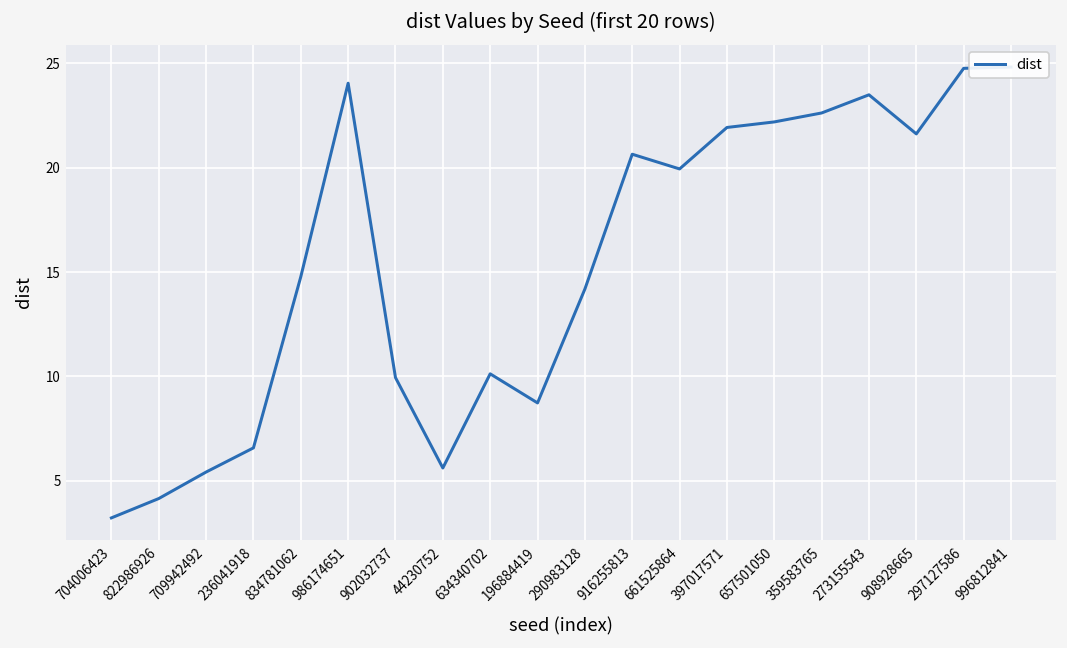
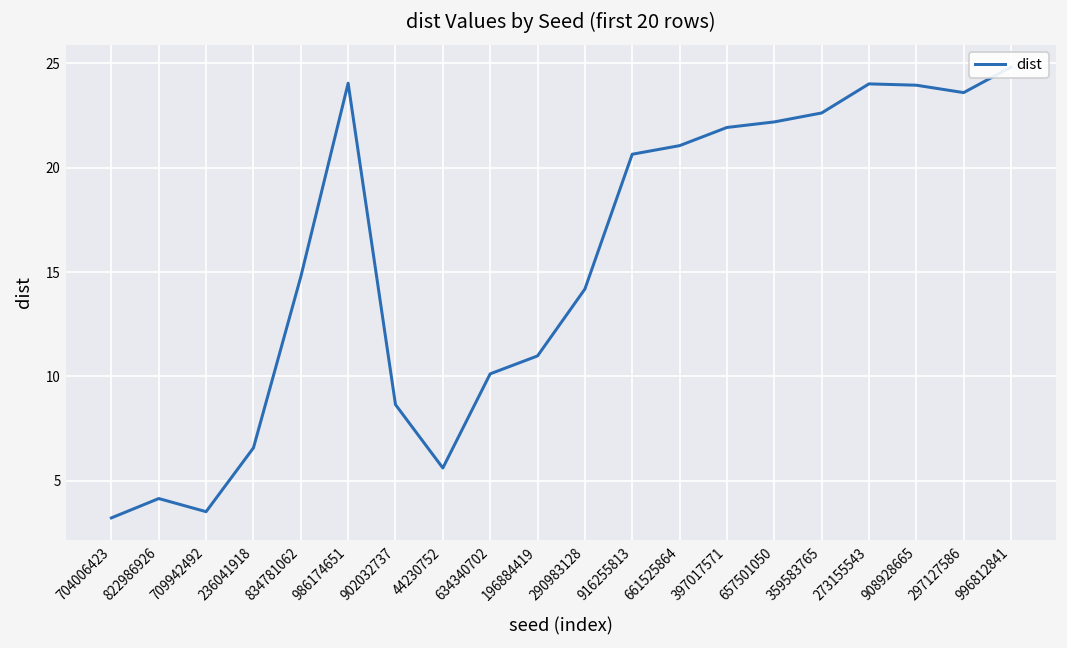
709942492: 5.4 -> 3.5
902032737: 9.9 -> 8.6
196884419: 8.7 -> 11.0
661525864: 19.9 -> 21.1
273155543: 23.5 -> 24.0
908928665: 21.6 -> 24.0
297127586: 24.8 -> 23.6
